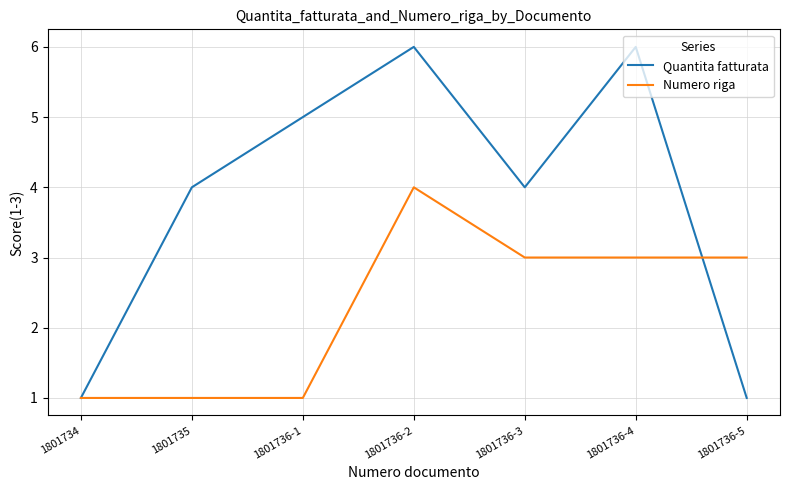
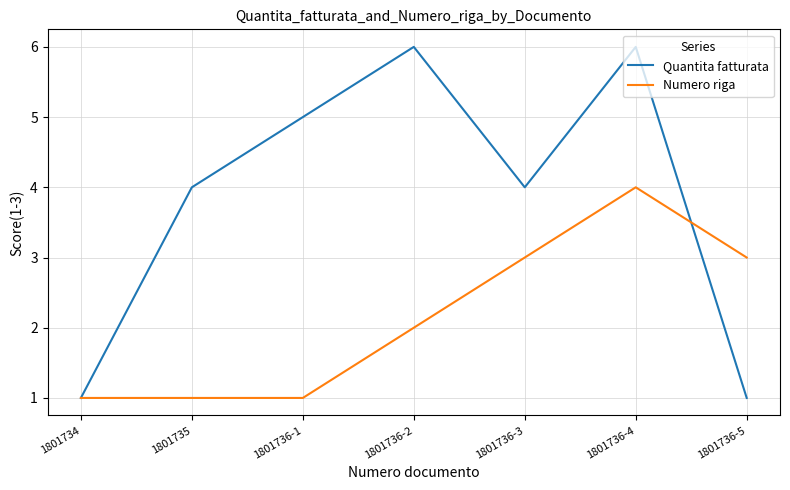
Numero riga, 1801736-2: 4 -> 2
Numero riga, 1801736-4: 3 -> 4
